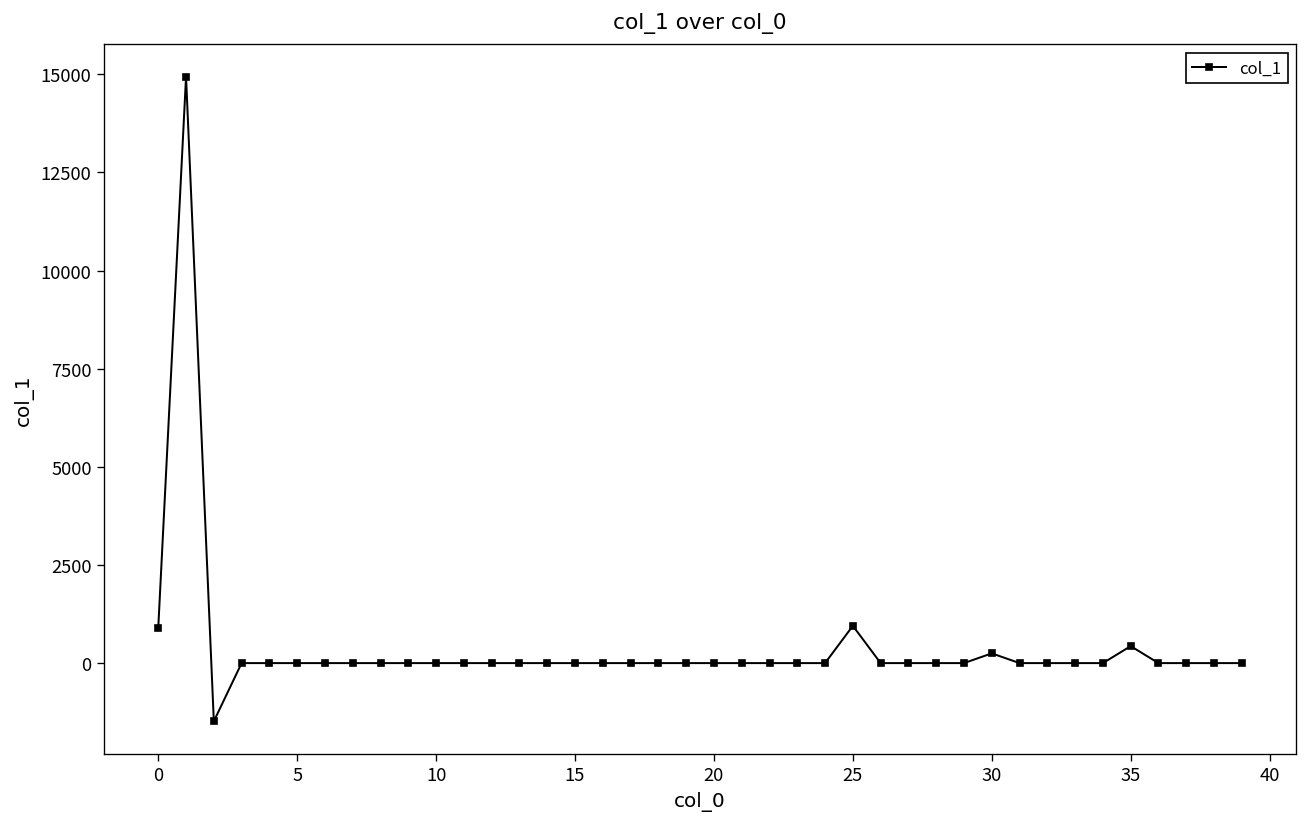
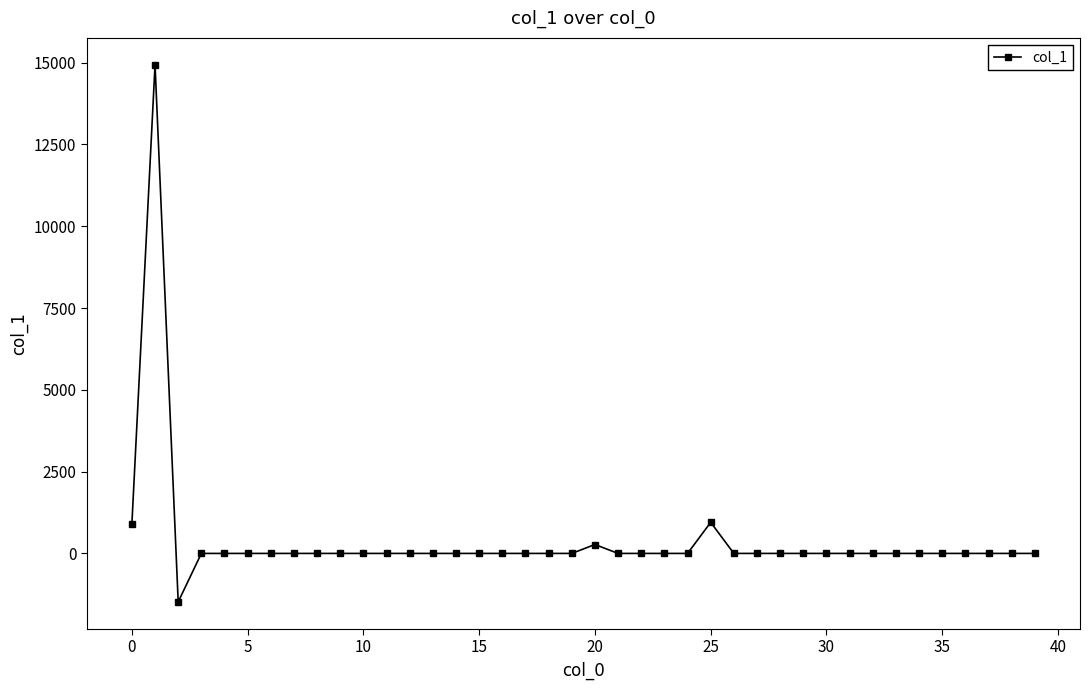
20: 0 -> 300
30: 200 -> 0
35: 400 -> 0
